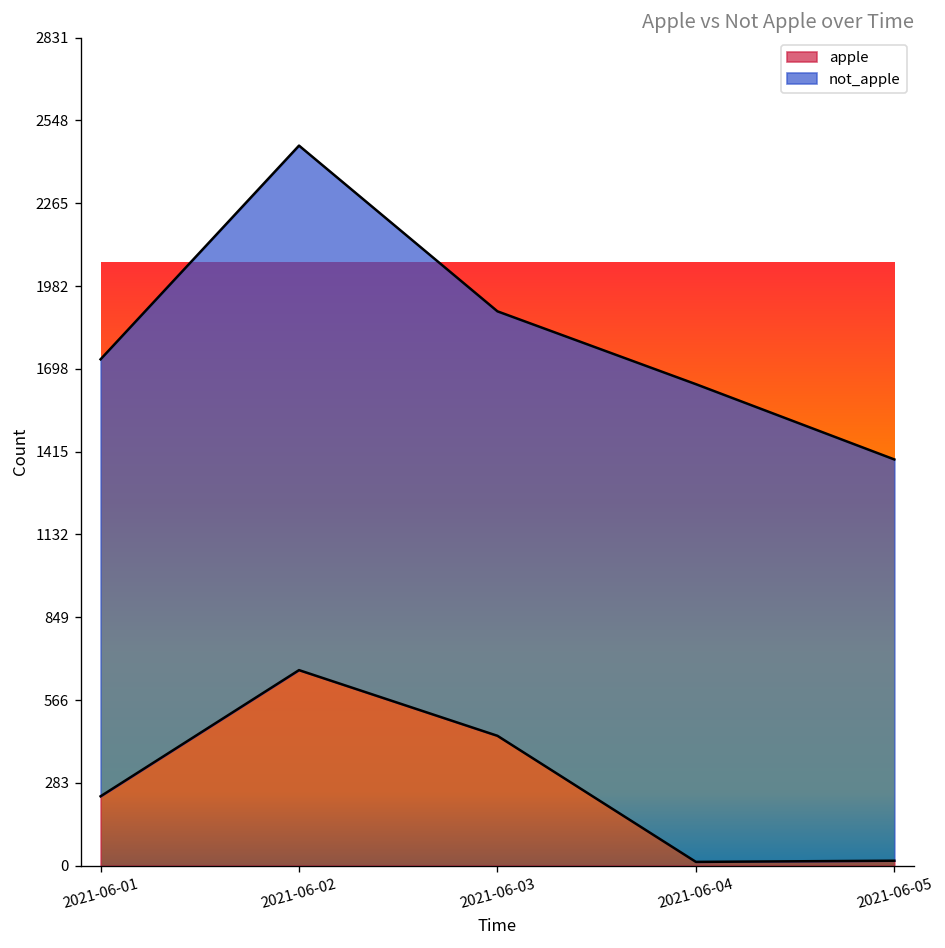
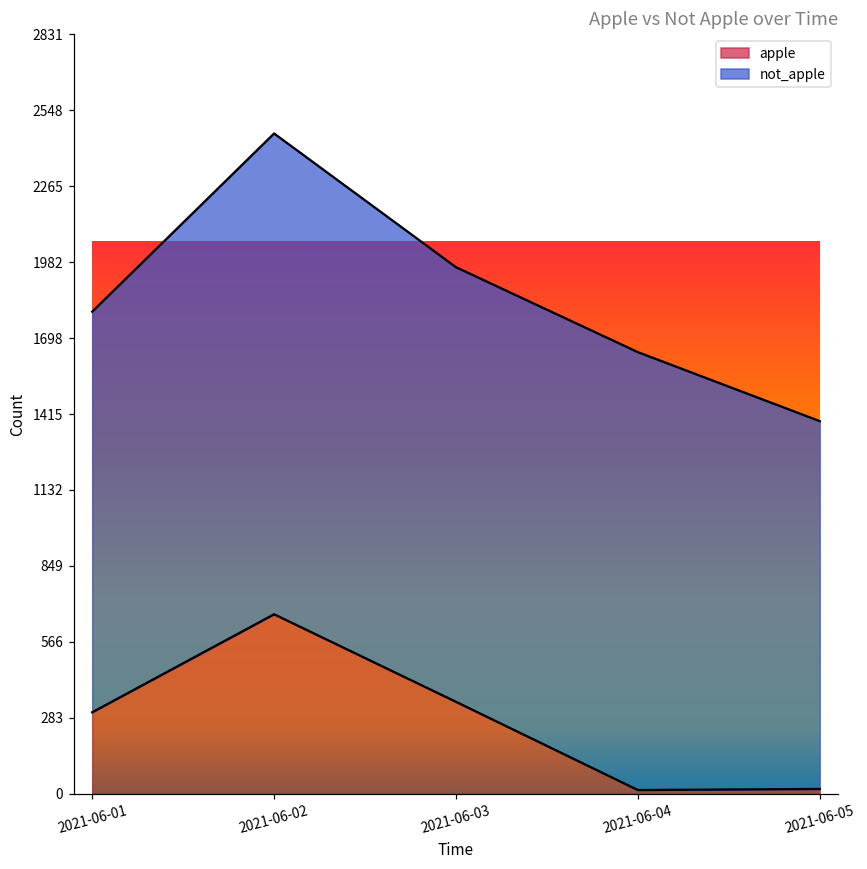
apple, 2021-06-01: 240 -> 300
apple, 2021-06-03: 440 -> 340
not_apple, 2021-06-03: 1450 -> 1620
